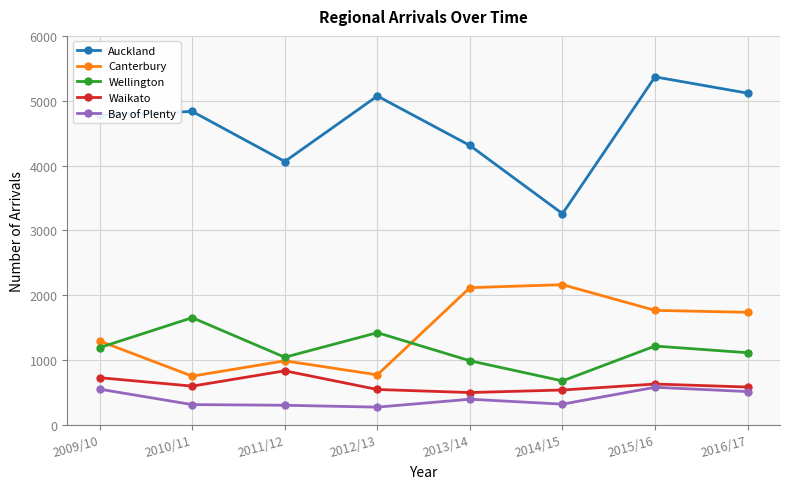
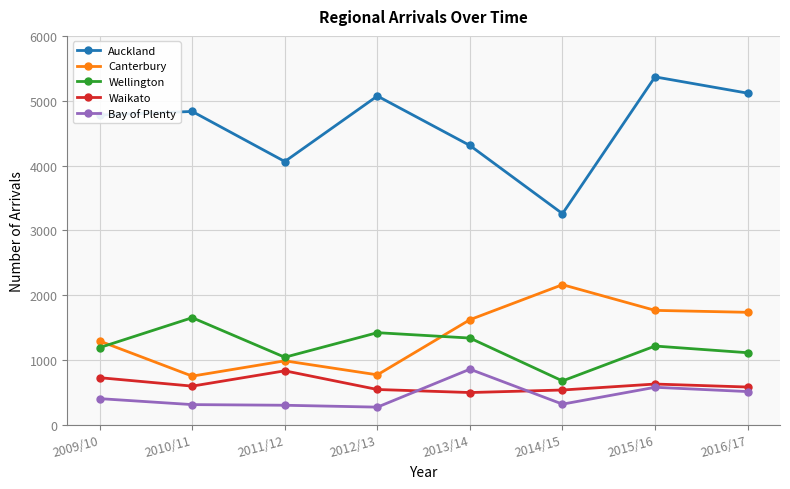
Bay of Plenty, 2009/10: 600 -> 400
Canterbury, 2013/14: 2100 -> 1600
Wellington, 2013/14: 1000 -> 1300
Bay of Plenty, 2013/14: 400 -> 900
